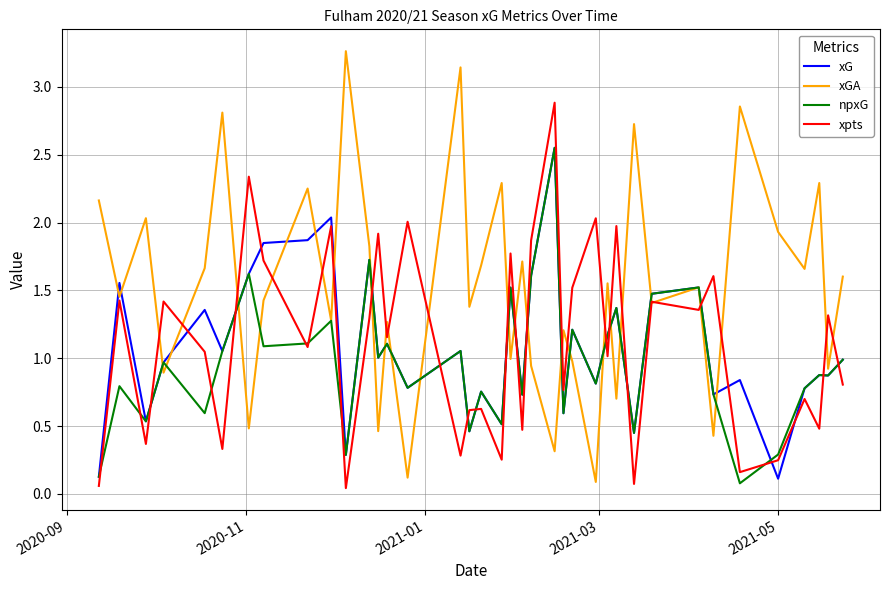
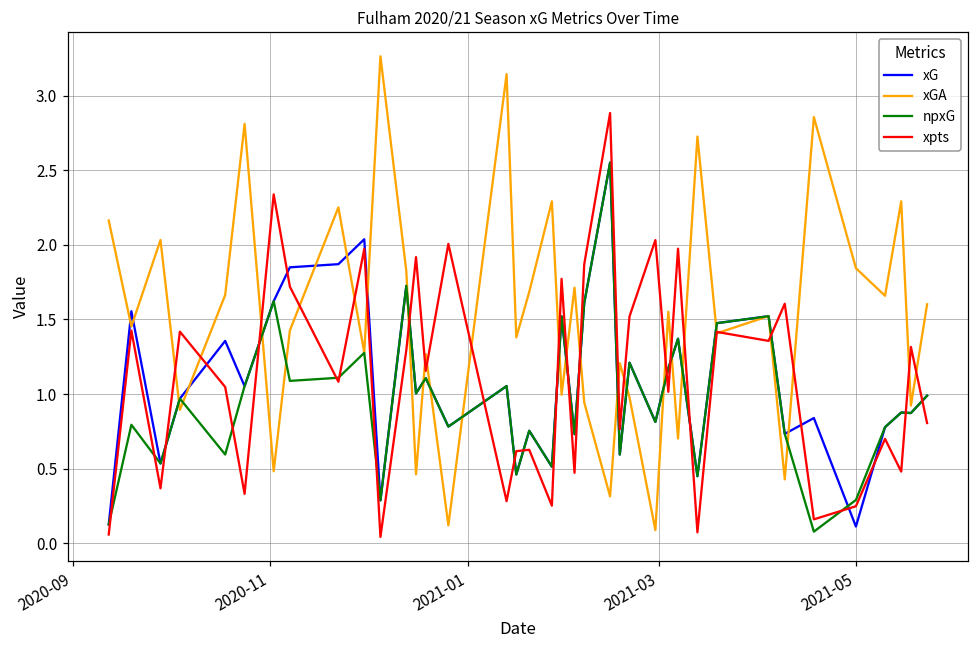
xGA, 2021-05: 1.93 -> 1.84
